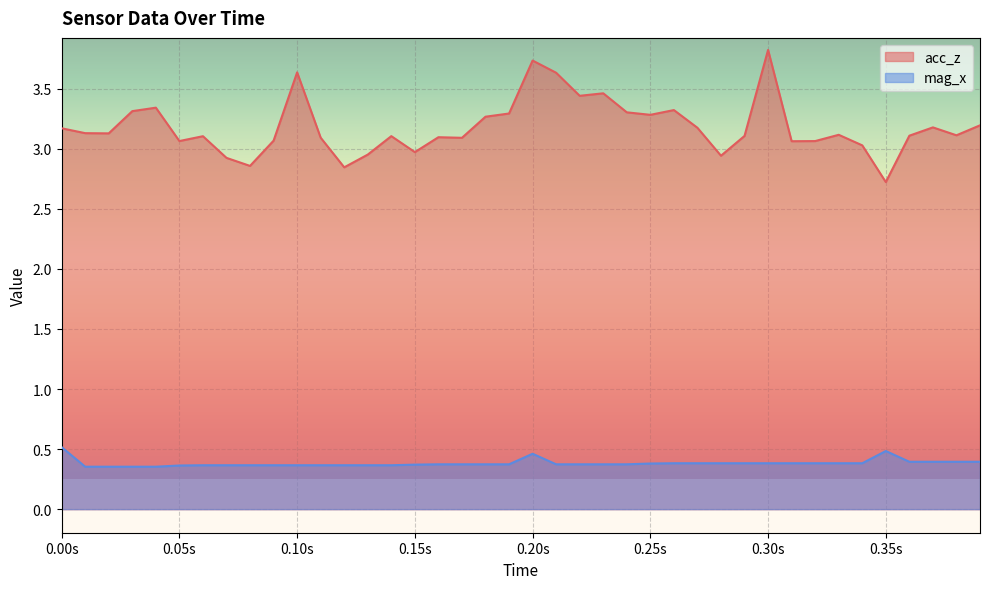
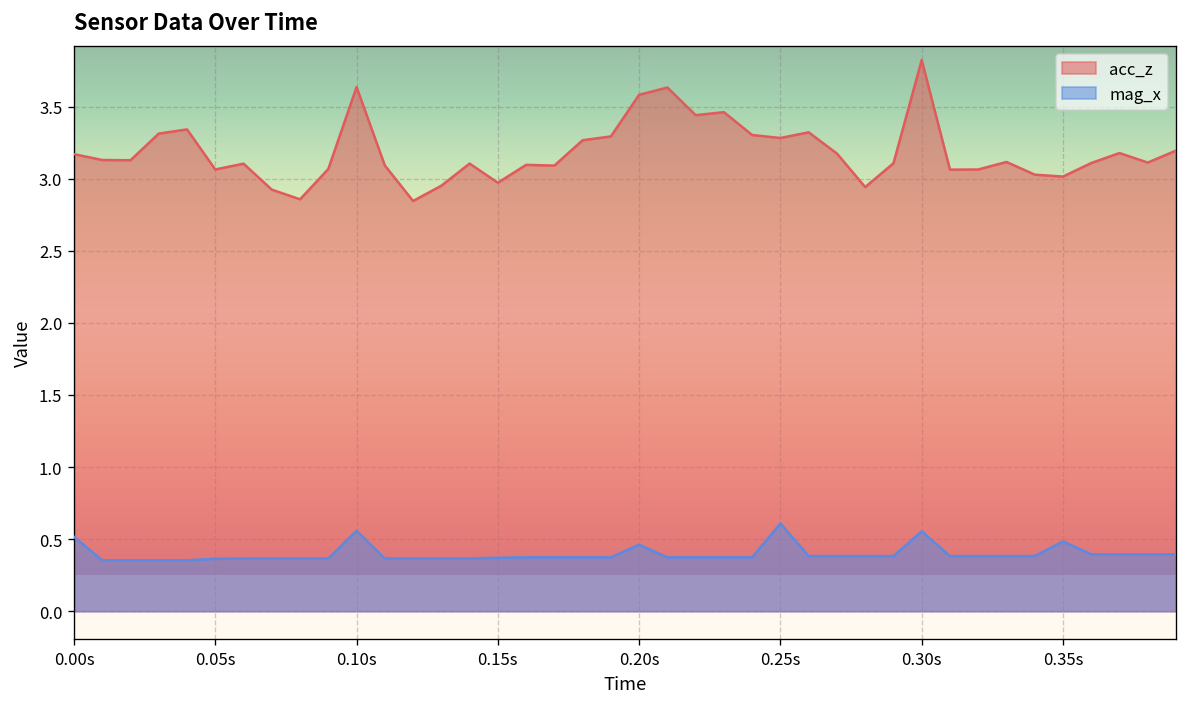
mag_x, 0.10s: 0.37 -> 0.56
acc_z, 0.20s: 3.73 -> 3.58
mag_x, 0.25s: 0.38 -> 0.61
mag_x, 0.30s: 0.38 -> 0.55
acc_z, 0.35s: 2.72 -> 3.01
